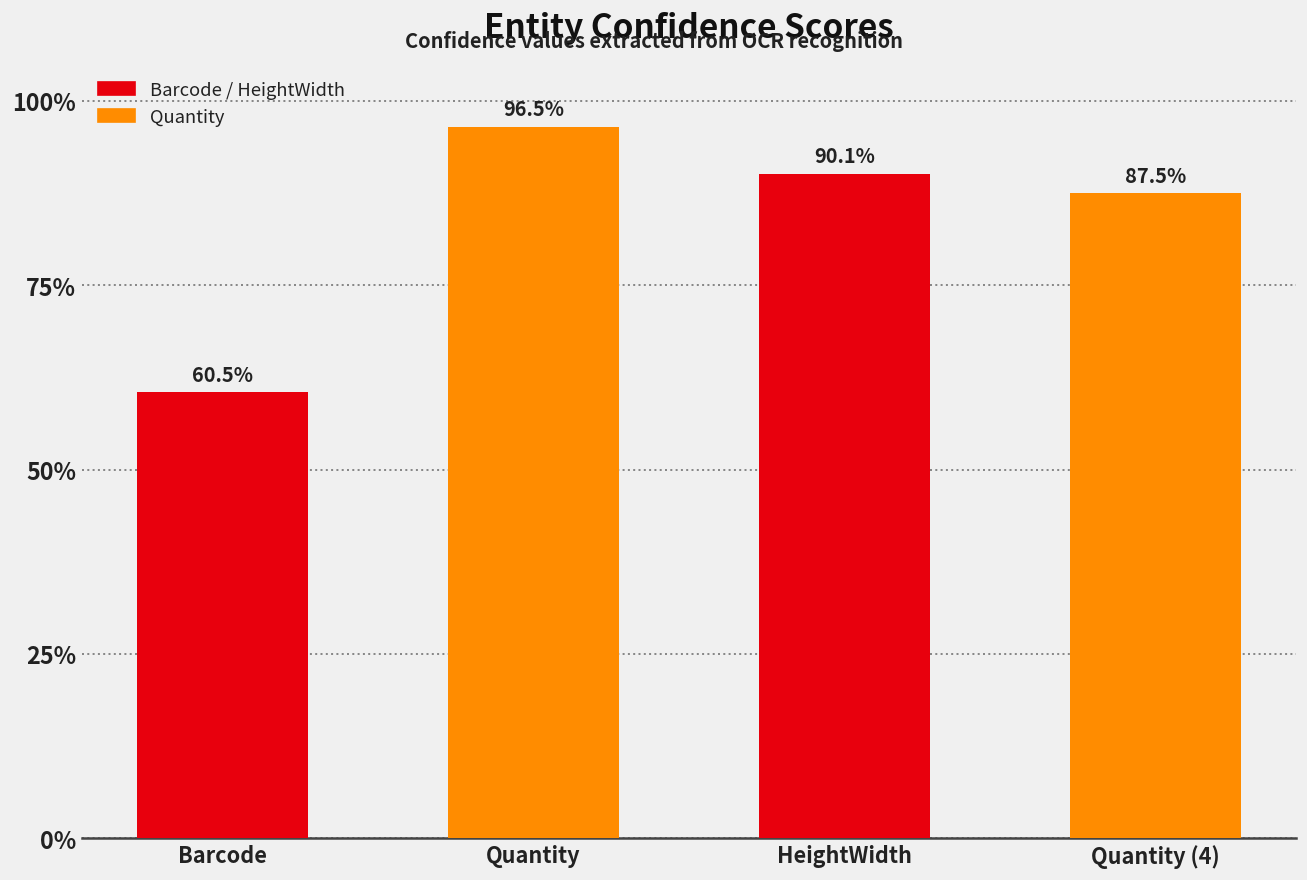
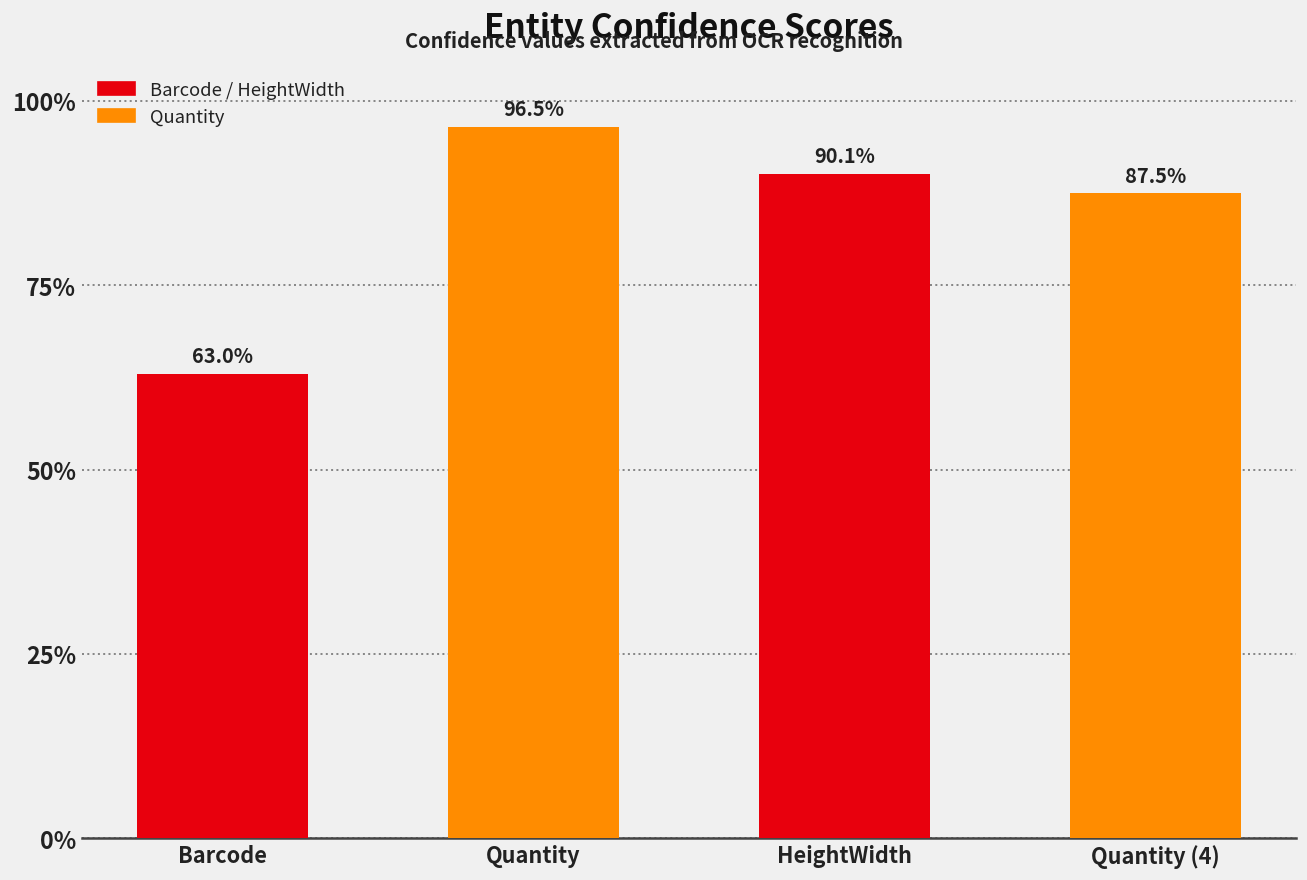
Barcode: 60.5% -> 63.0%
